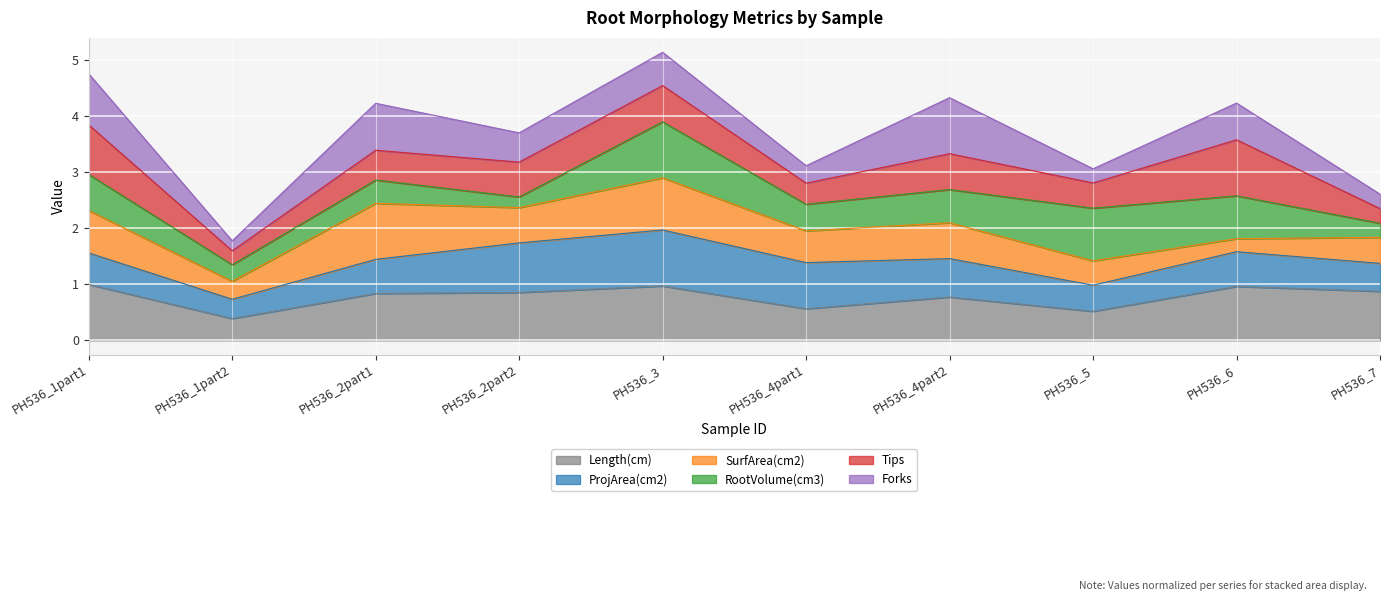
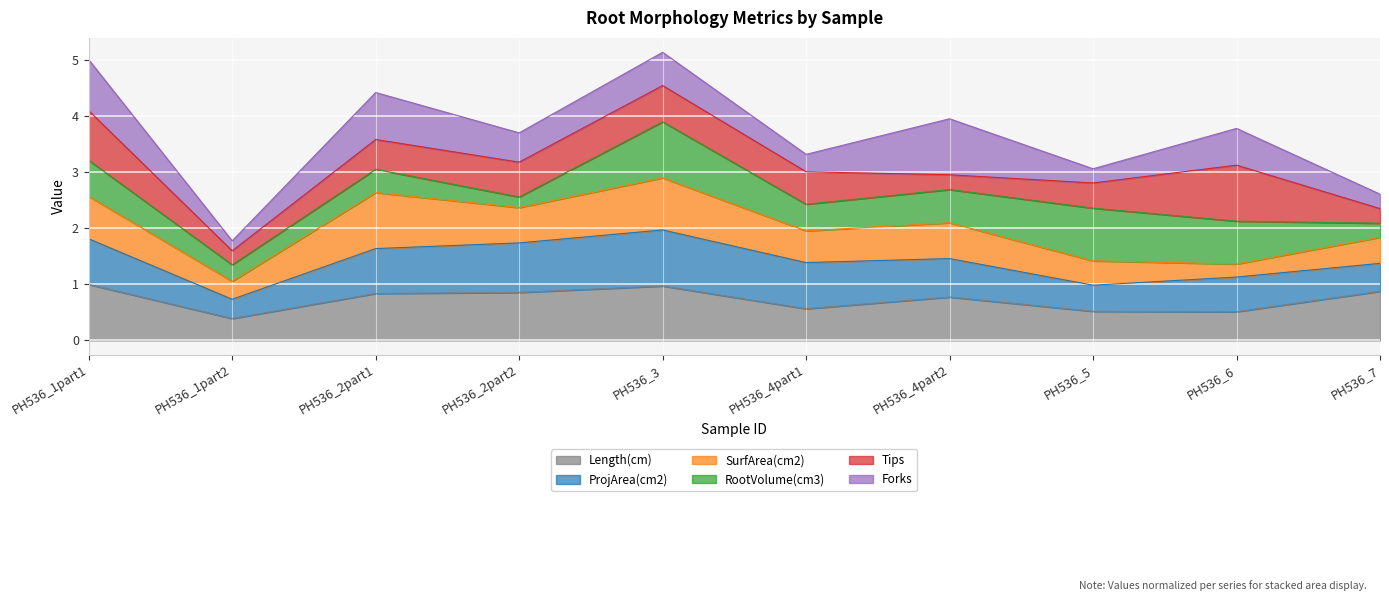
ProjArea(cm2), PH536_1part1: 0.6 -> 0.8
ProjArea(cm2), PH536_2part1: 0.6 -> 0.8
Tips, PH536_4part1: 0.4 -> 0.6
Tips, PH536_4part2: 0.6 -> 0.3
Length(cm), PH536_6: 1.0 -> 0.5
